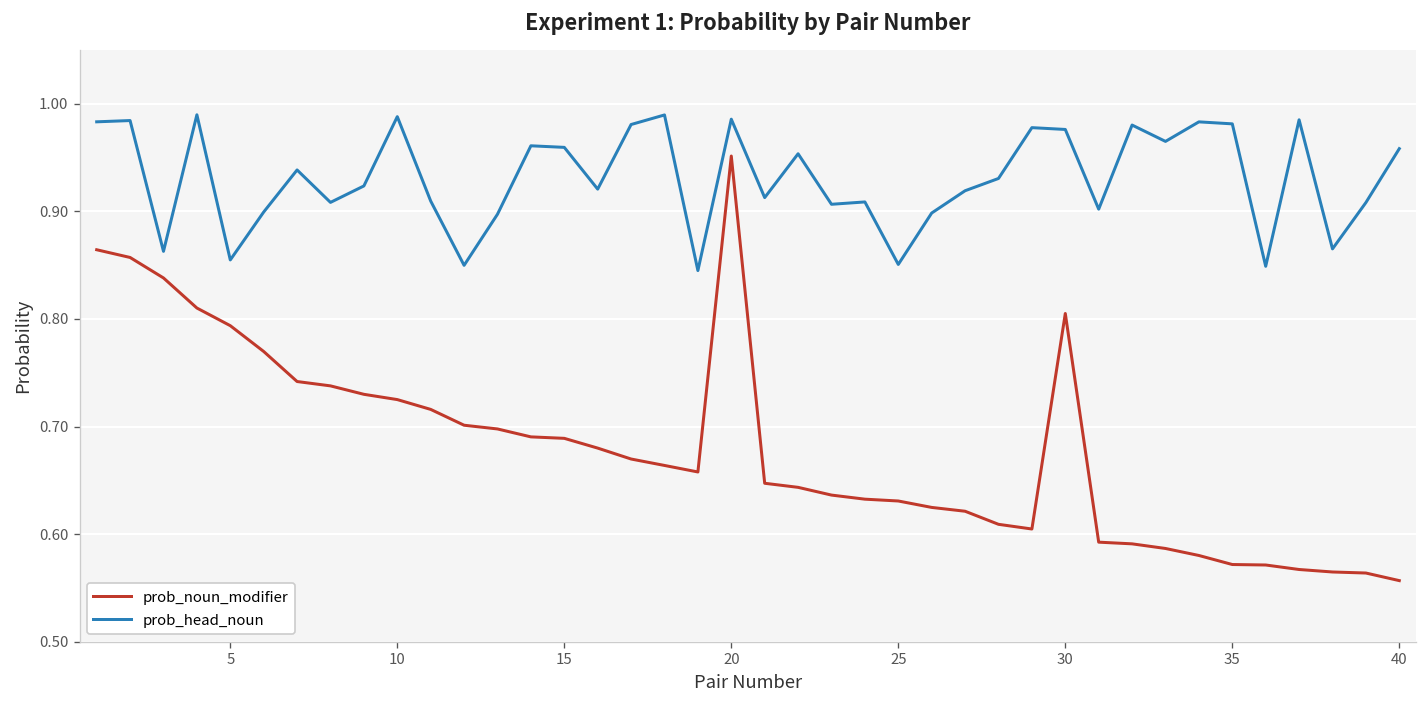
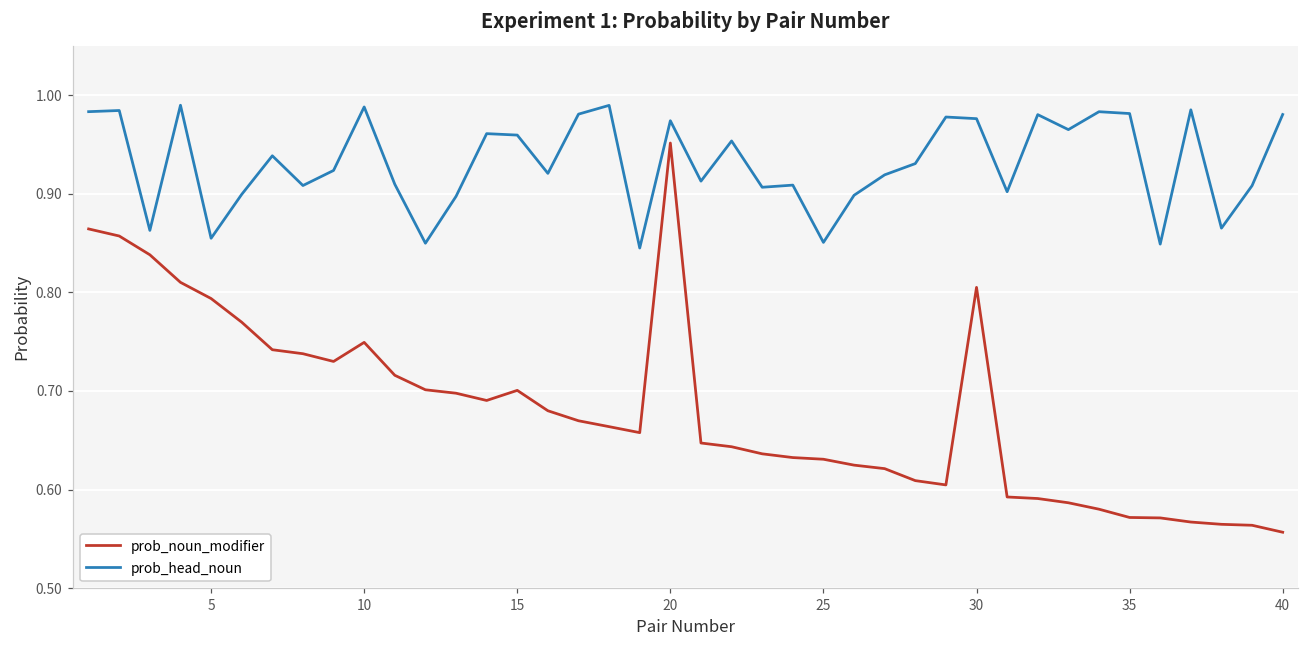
prob_noun_modifier, 10: 0.73 -> 0.75
prob_noun_modifier, 15: 0.69 -> 0.70
prob_head_noun, 20: 0.99 -> 0.97
prob_head_noun, 40: 0.96 -> 0.98
